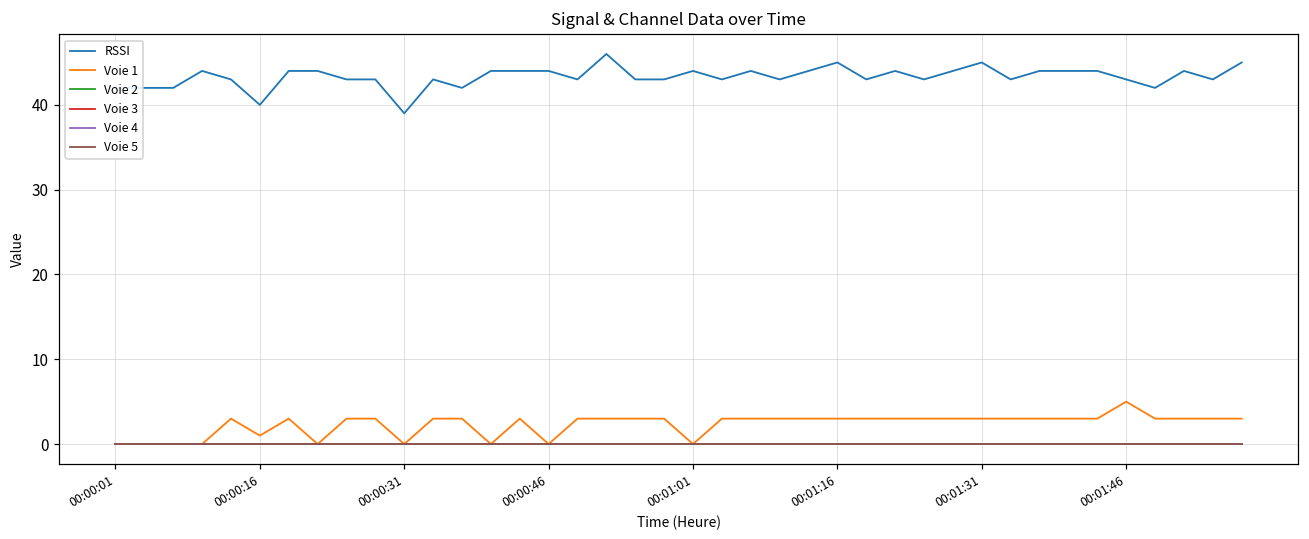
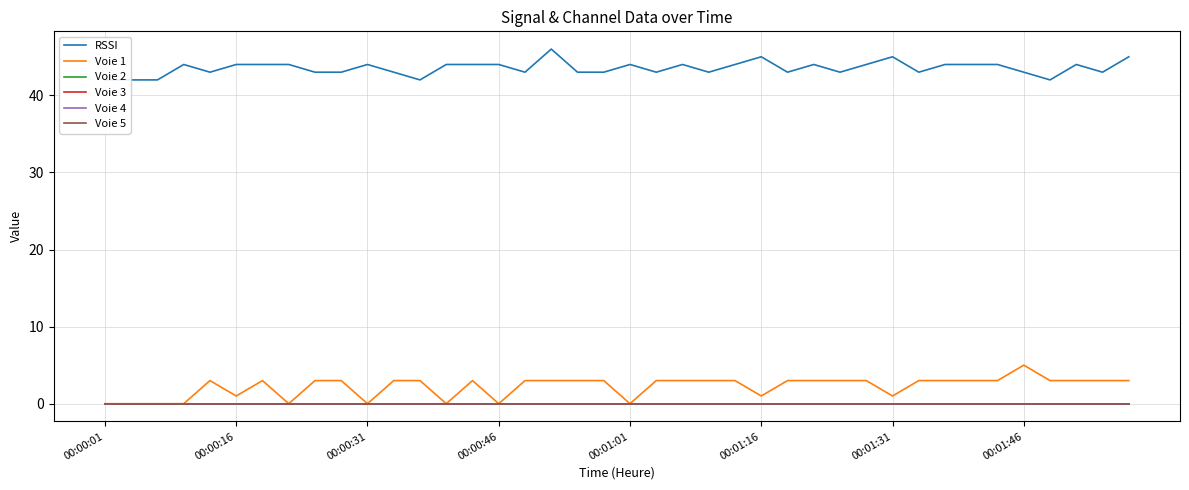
RSSI, 00:00:16: 40 -> 44
RSSI, 00:00:31: 39 -> 44
Voie 1, 00:01:16: 3 -> 1
Voie 1, 00:01:31: 3 -> 1
